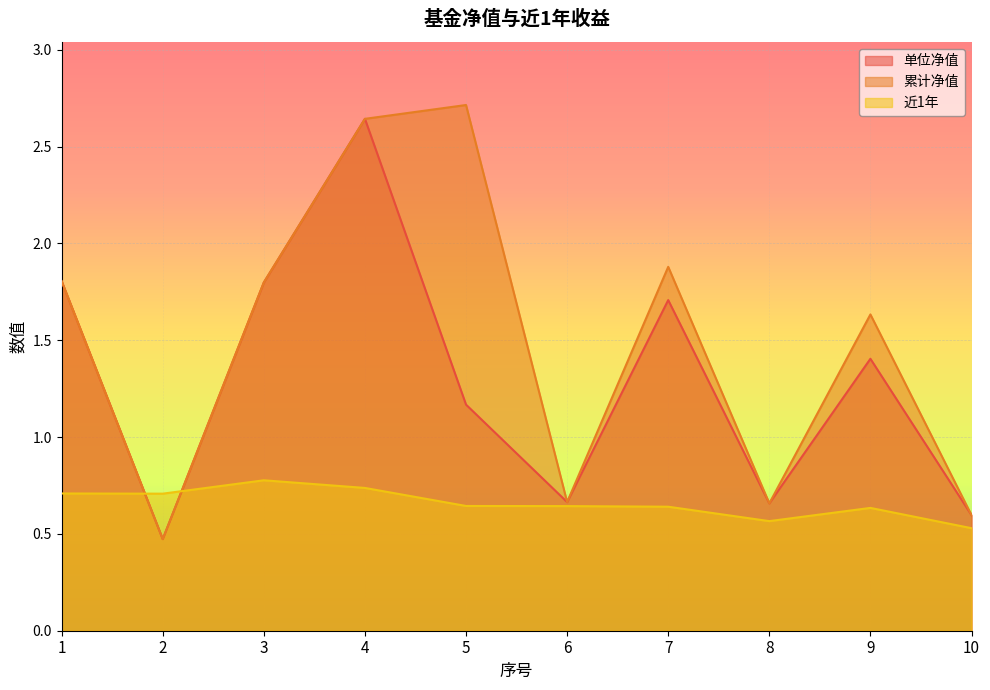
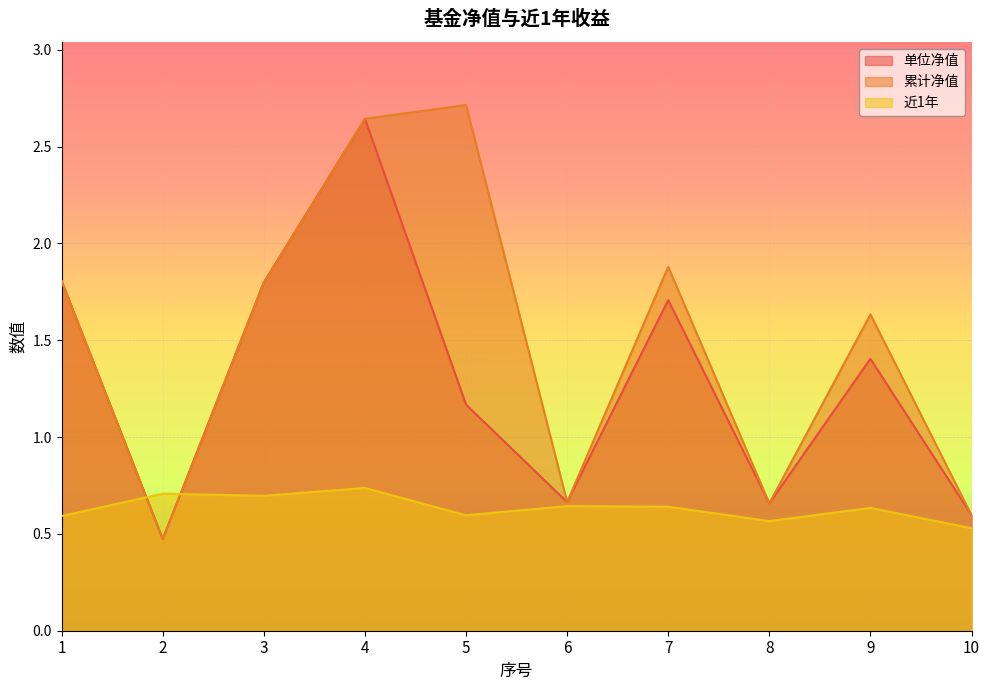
近1年, 1: 0.71 -> 0.59
近1年, 3: 0.78 -> 0.70
近1年, 5: 0.64 -> 0.60
